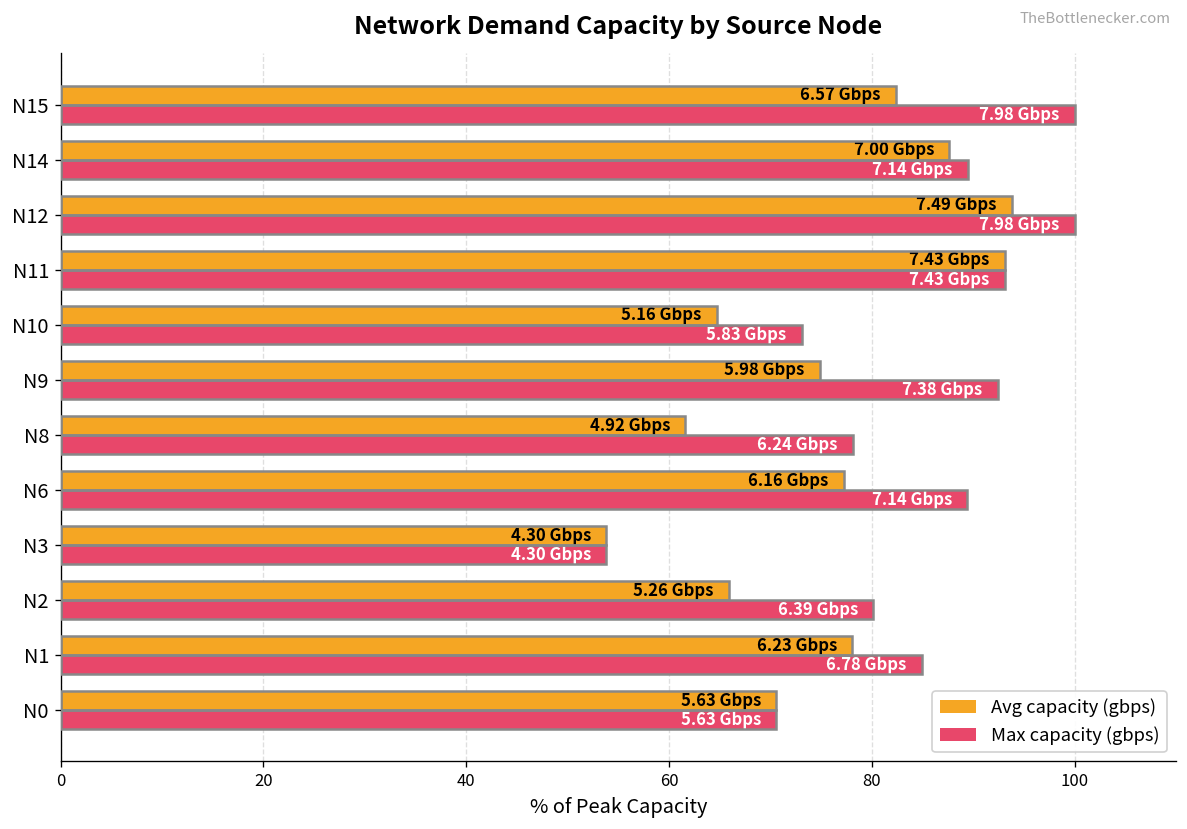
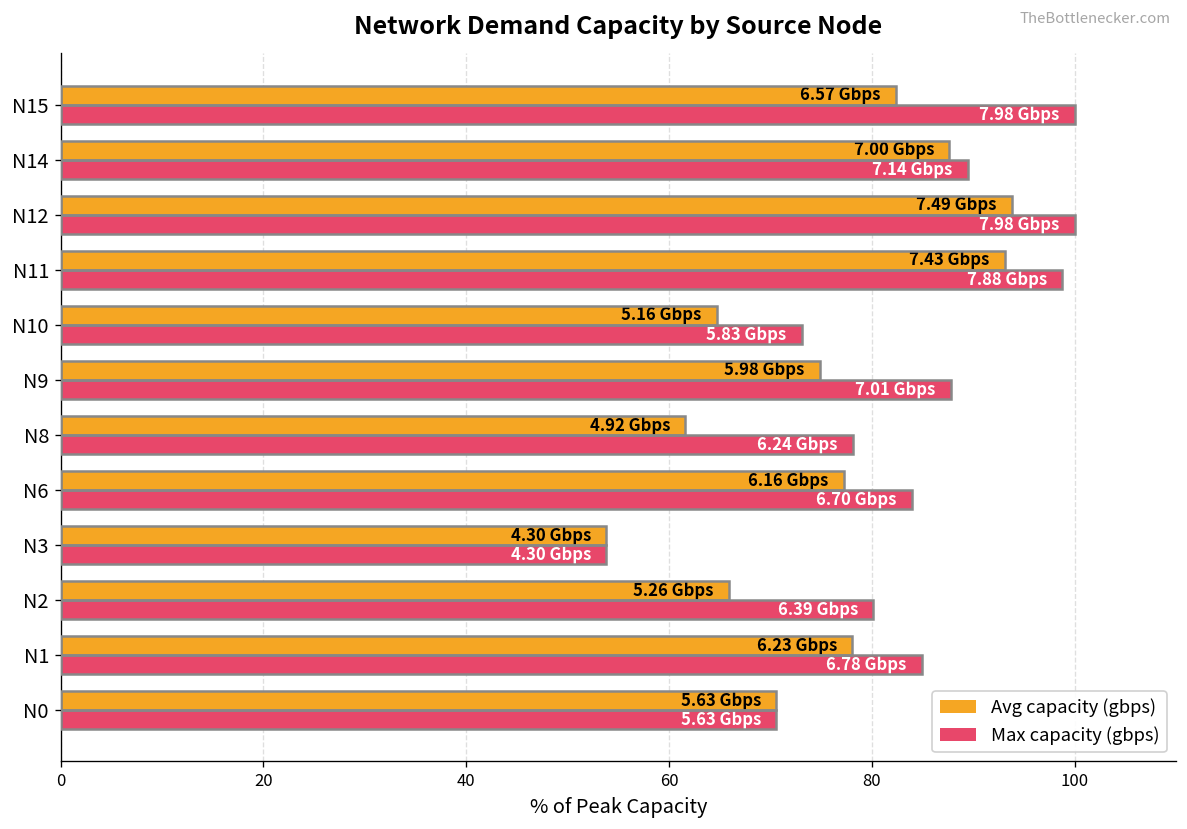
Max capacity (gbps), N11: 7.43 -> 7.88
Max capacity (gbps), N9: 7.38 -> 7.01
Max capacity (gbps), N6: 7.14 -> 6.70
